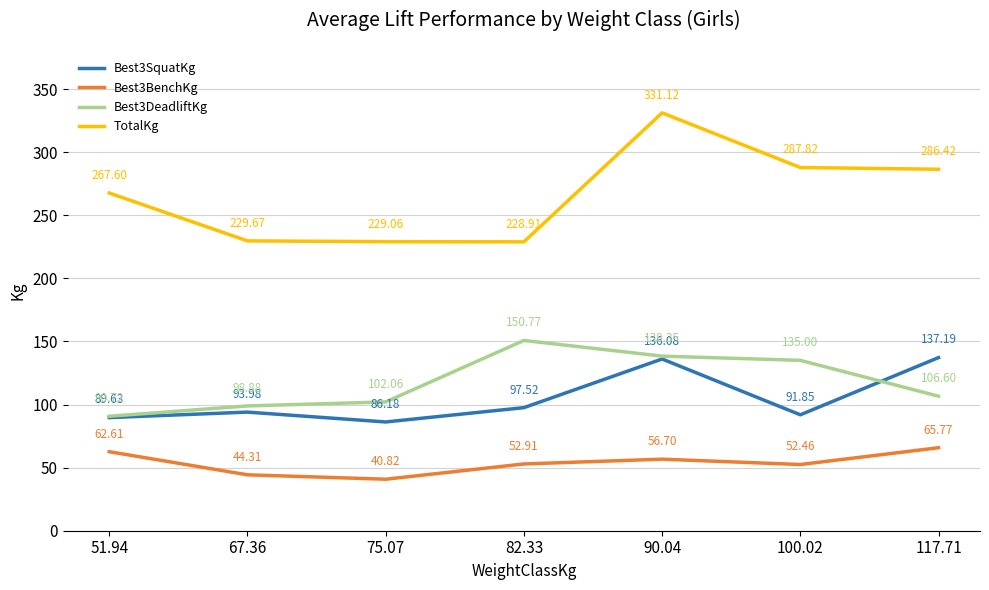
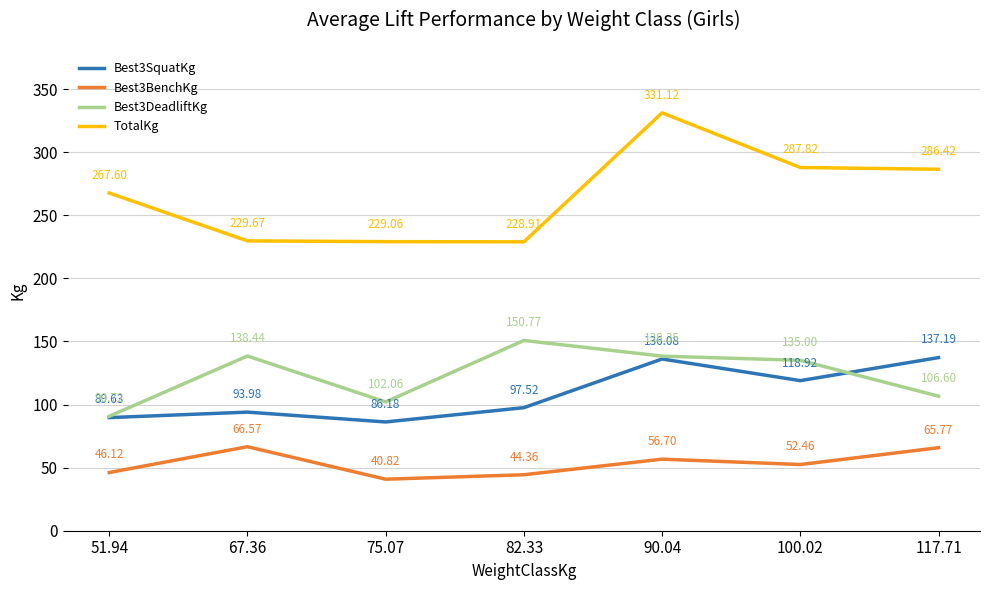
Best3BenchKg, 51.94: 62.61 -> 46.12
Best3BenchKg, 67.36: 44.31 -> 66.57
Best3DeadliftKg, 67.36: 98.88 -> 138.44
Best3BenchKg, 82.33: 52.91 -> 44.36
Best3SquatKg, 100.02: 91.85 -> 118.92
